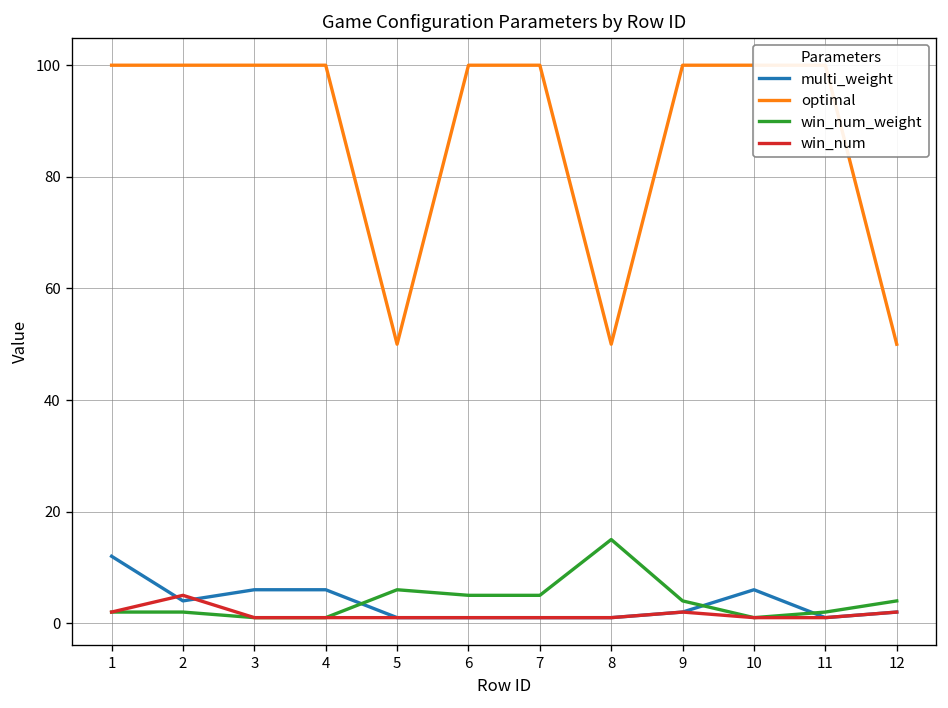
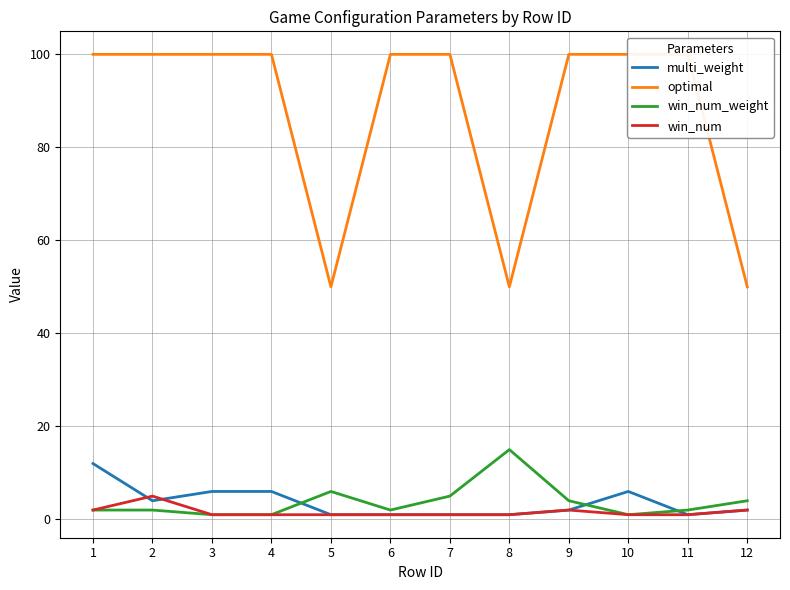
win_num_weight, 6: 5 -> 2
